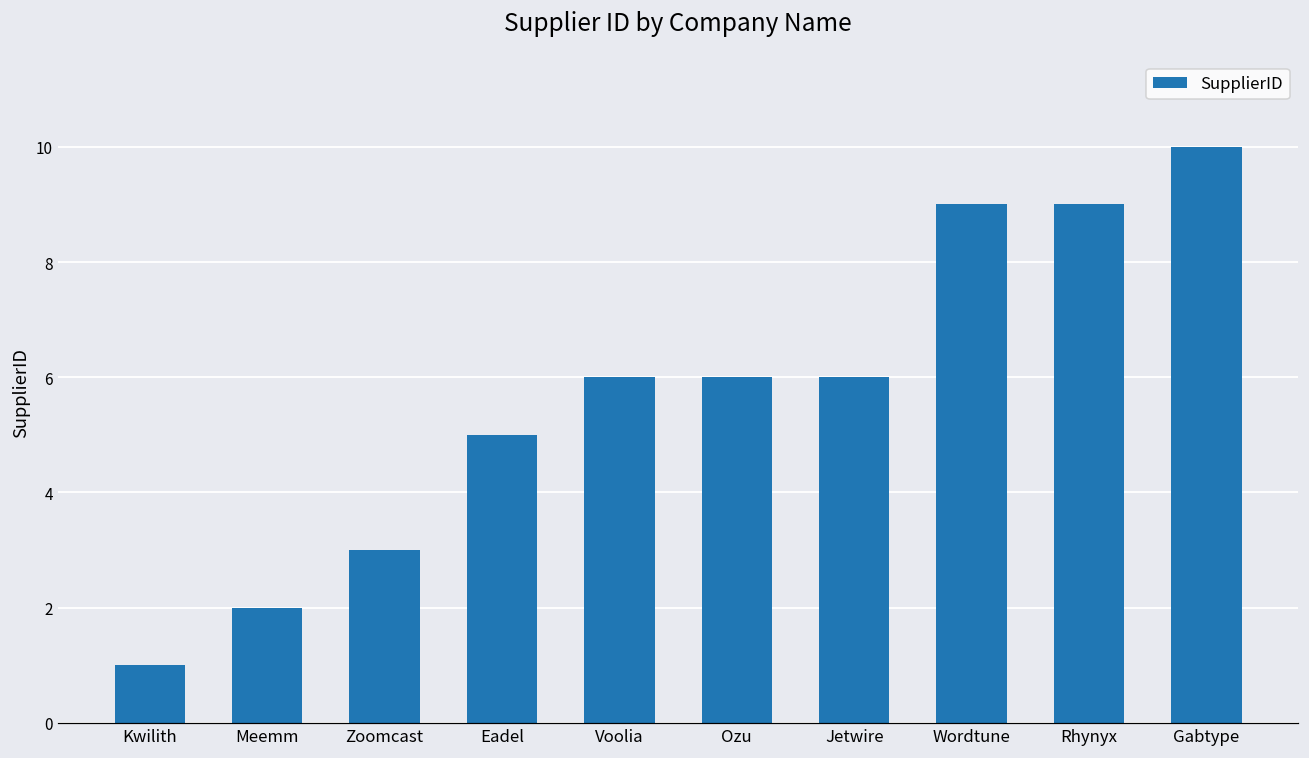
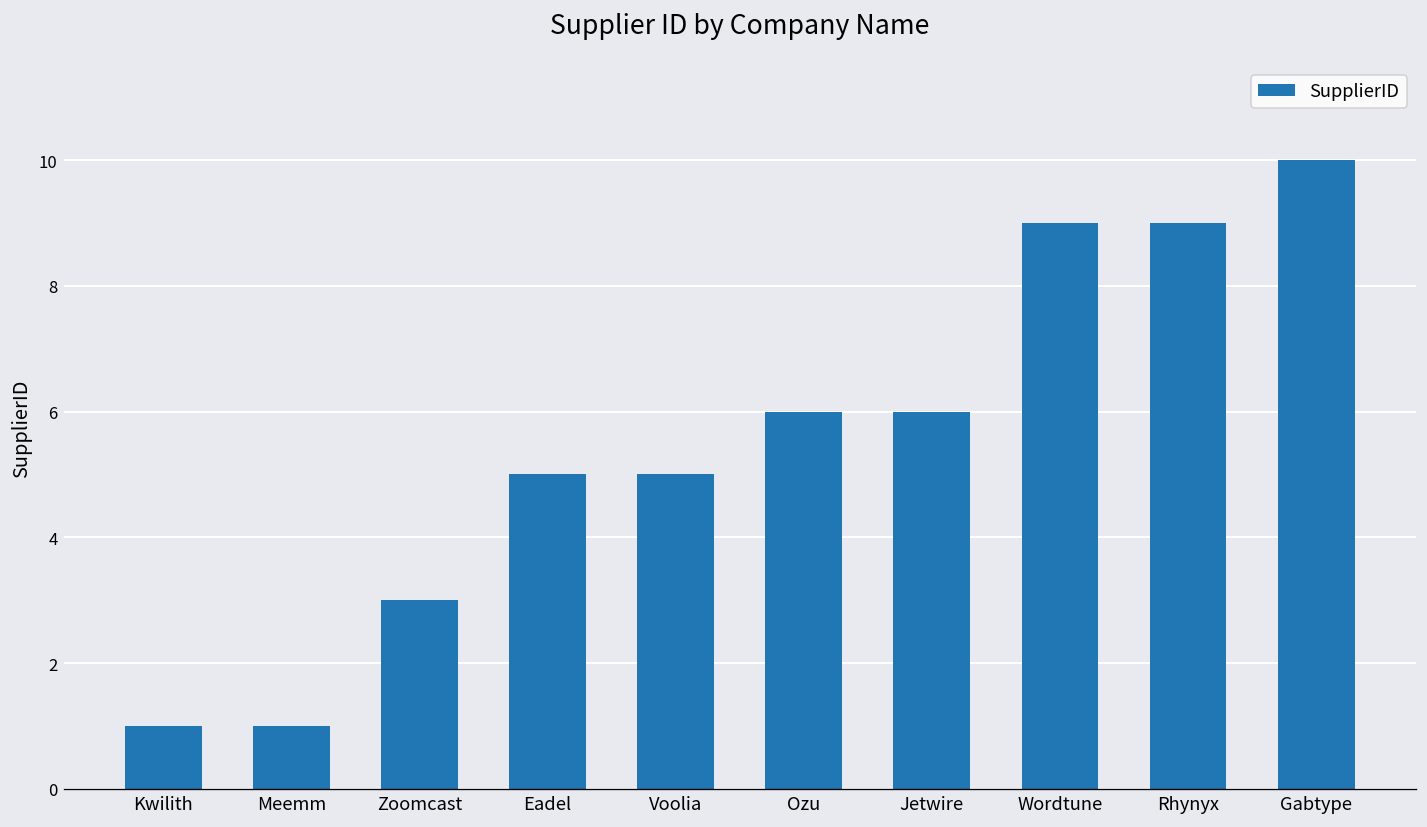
Meemm: 2 -> 1
Voolia: 6 -> 5
